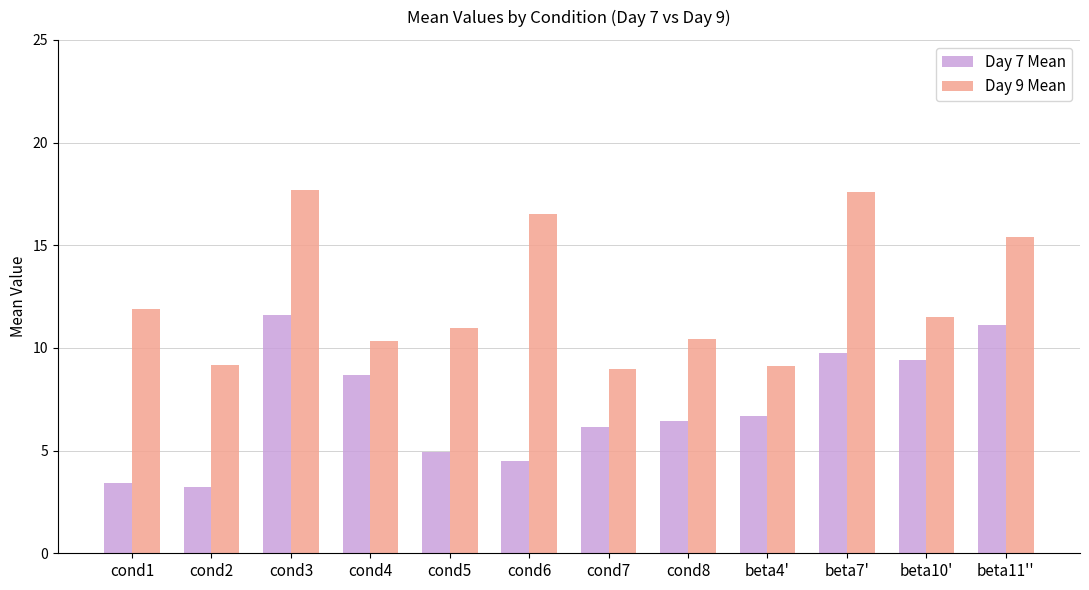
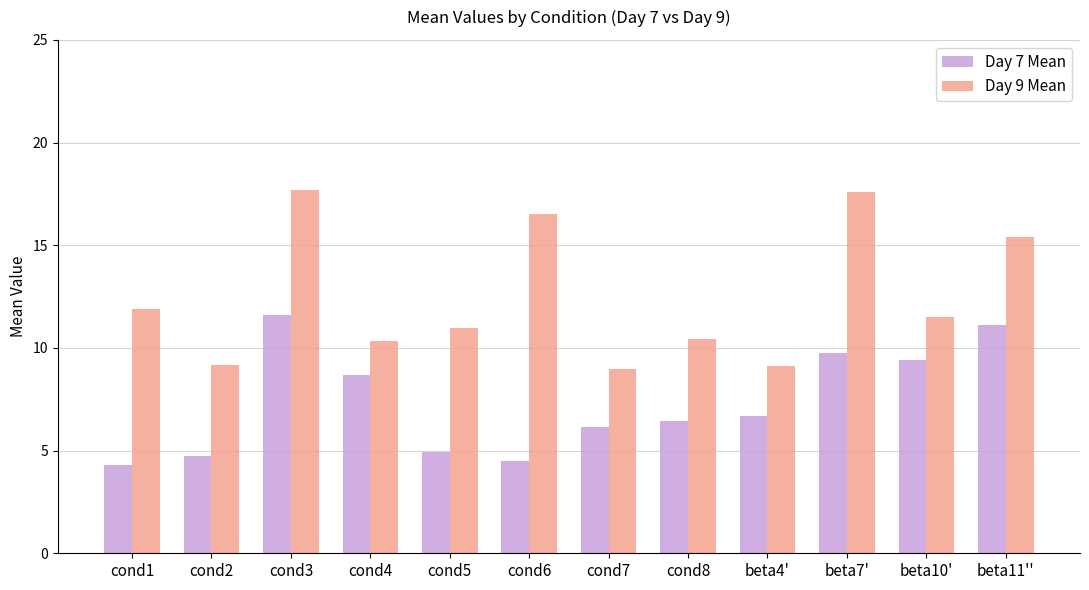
Day 7 Mean, cond1: 3.4 -> 4.3
Day 7 Mean, cond2: 3.2 -> 4.7
